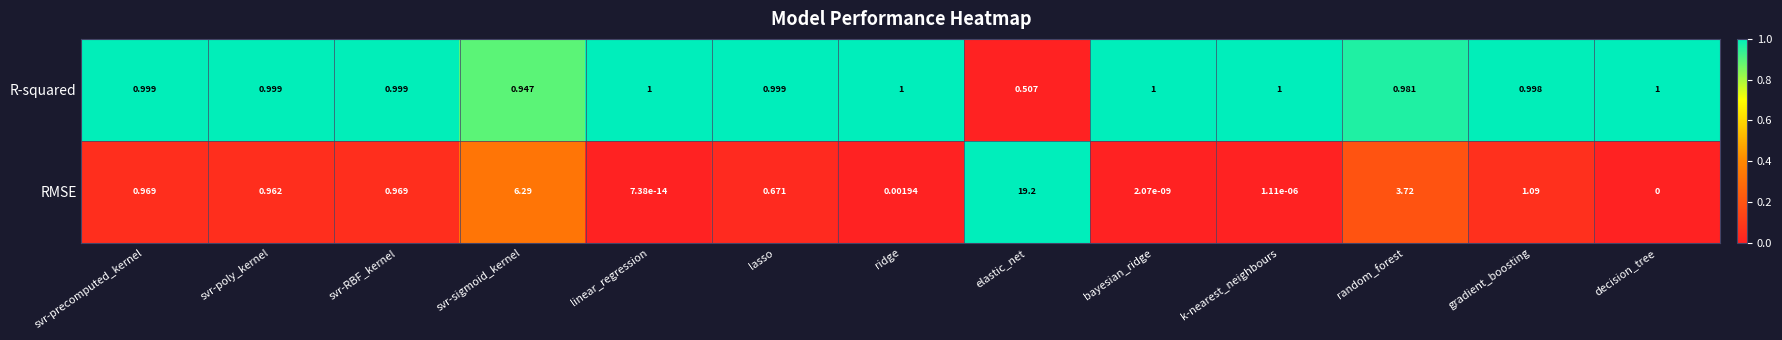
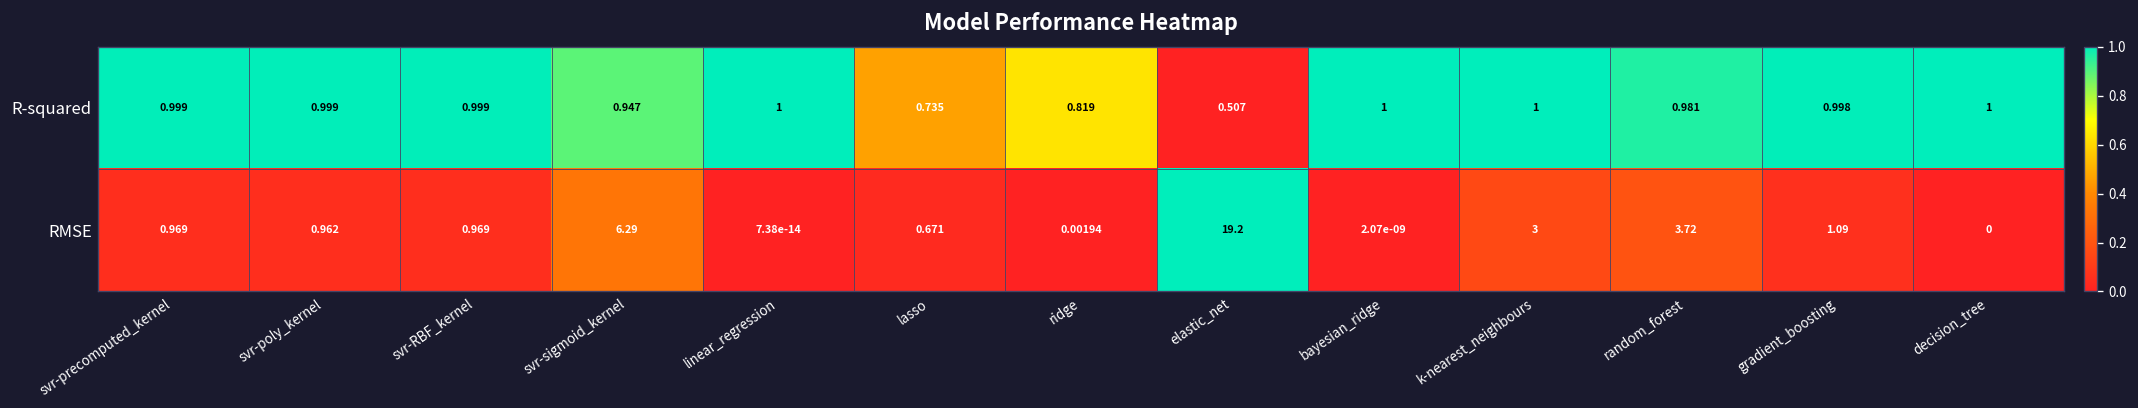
R-squared, lasso: 0.999 -> 0.735
R-squared, ridge: 1 -> 0.819
RMSE, k-nearest_neighbours: 1.11e-06 -> 3
